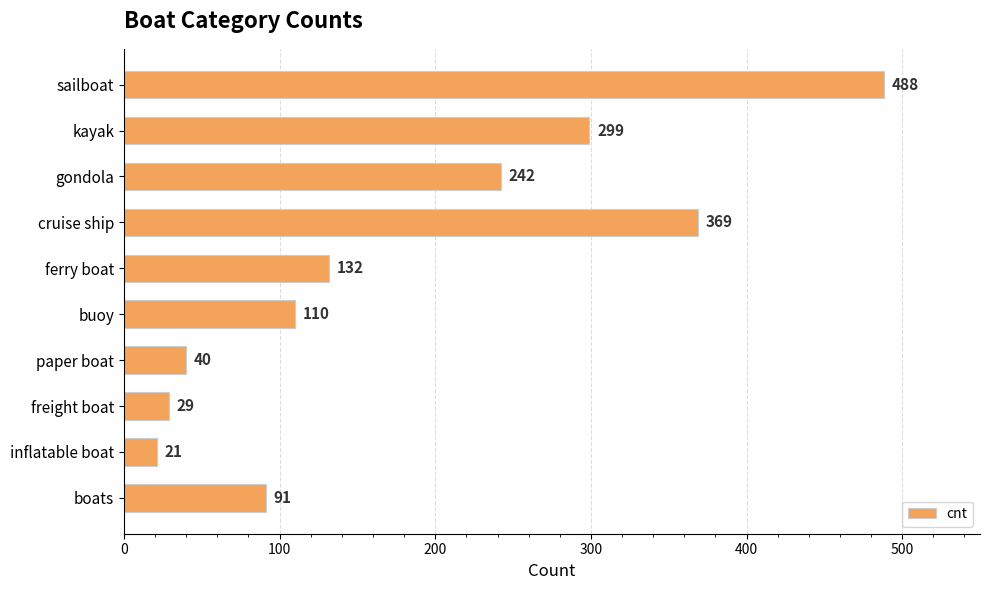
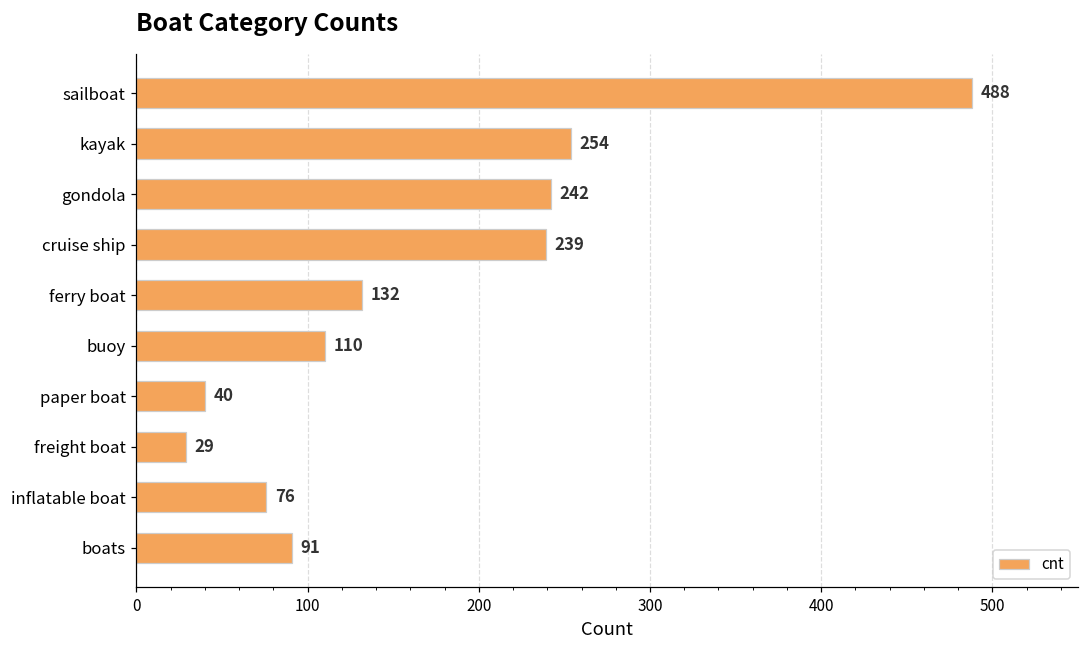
kayak: 299 -> 254
cruise ship: 369 -> 239
inflatable boat: 21 -> 76
